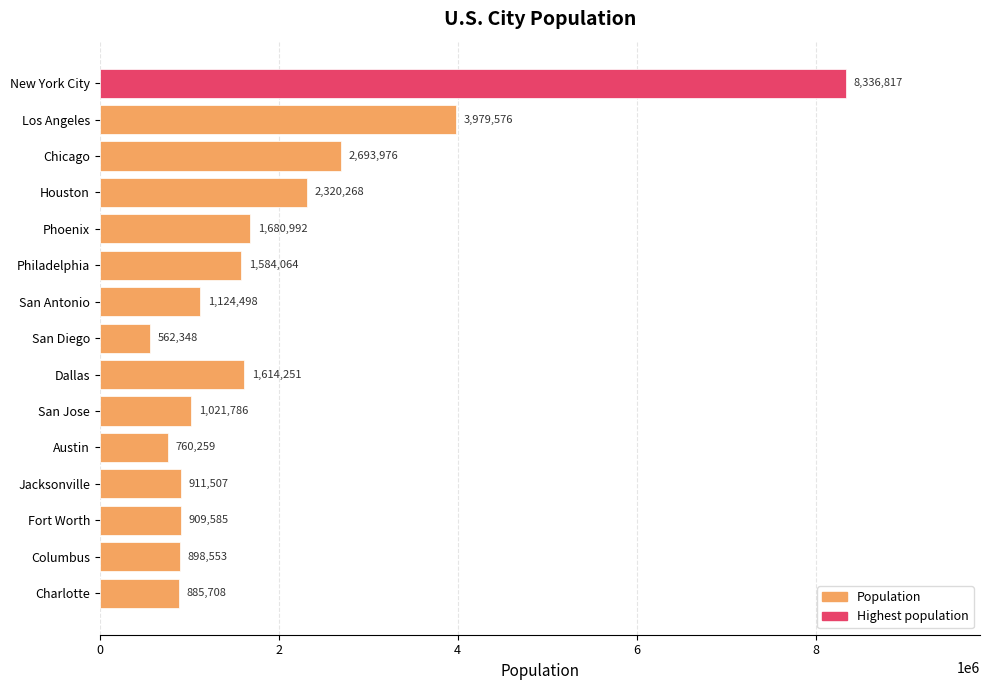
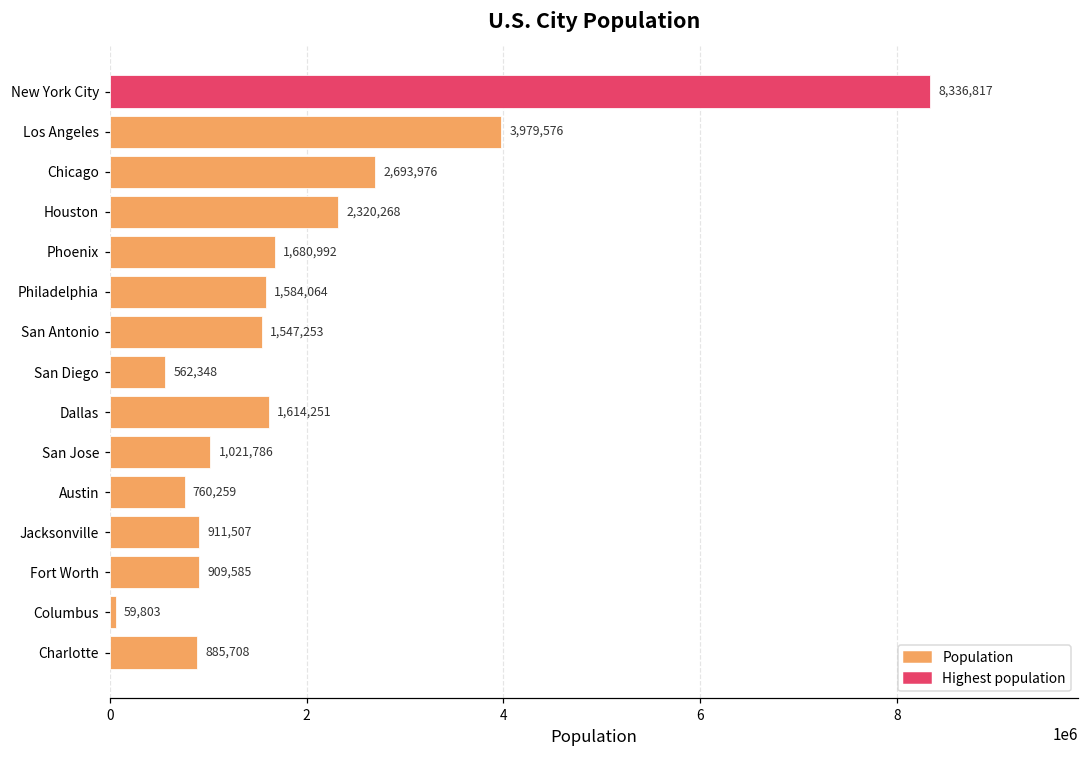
San Antonio: 1,124,498 -> 1,547,253
Columbus: 898,553 -> 59,803
